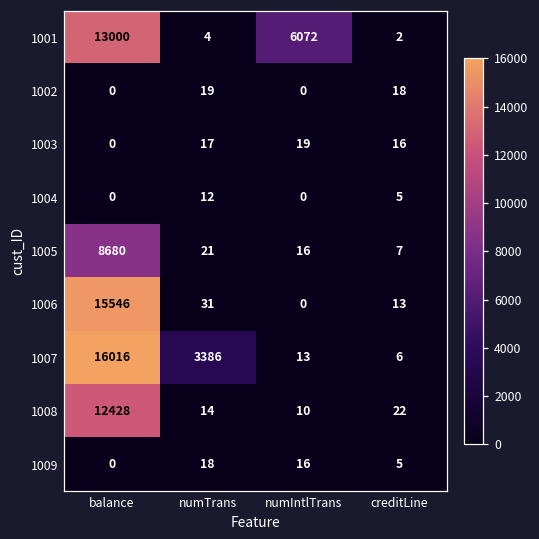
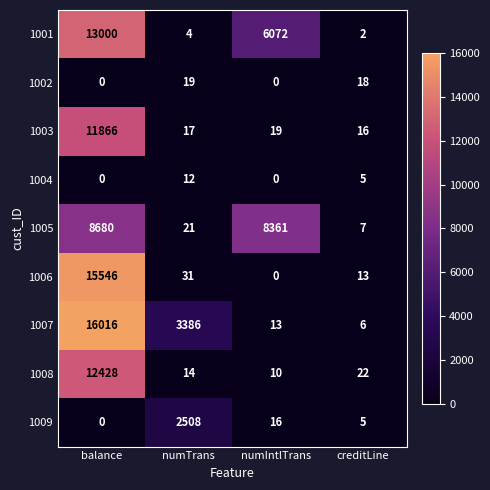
1003, balance: 0 -> 11866
1005, numIntlTrans: 16 -> 8361
1009, numTrans: 18 -> 2508
